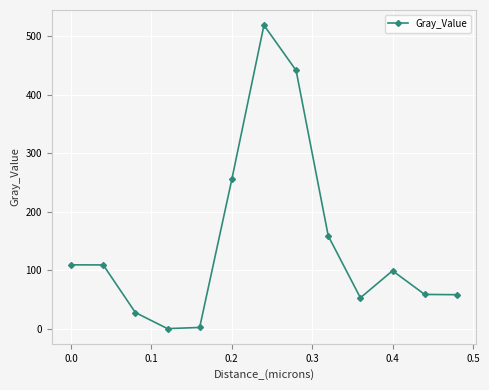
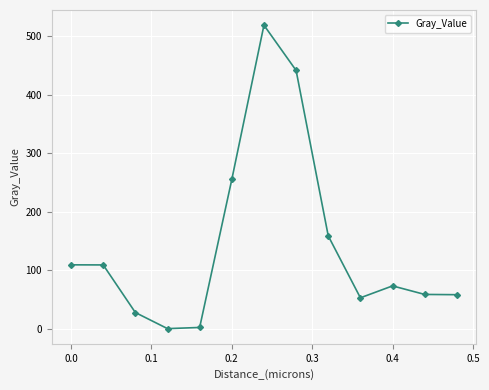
0.4: 100 -> 70
